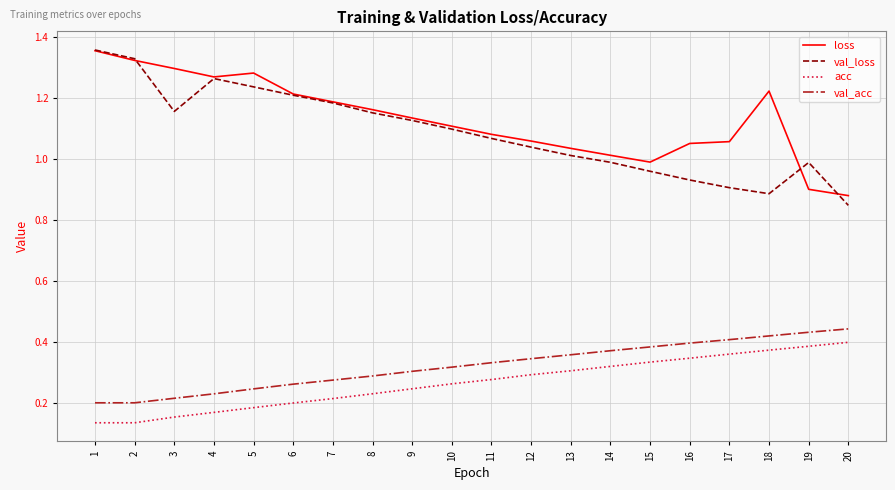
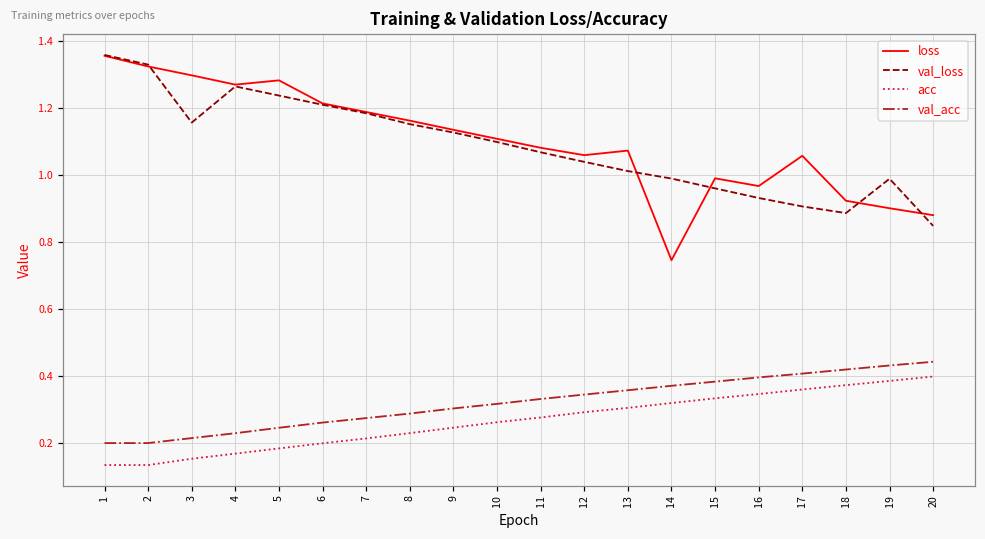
loss, 13: 1.04 -> 1.07
loss, 14: 1.01 -> 0.75
loss, 16: 1.05 -> 0.97
loss, 18: 1.22 -> 0.92
